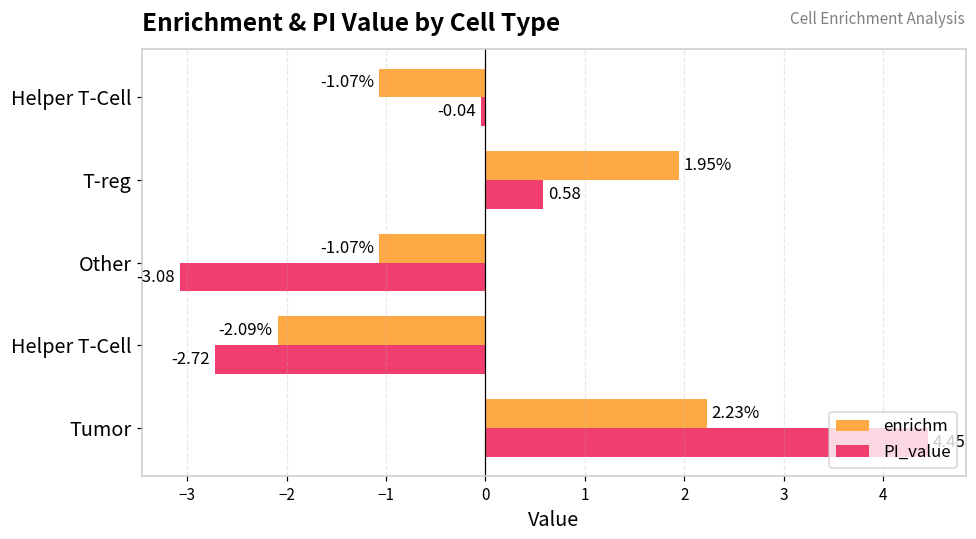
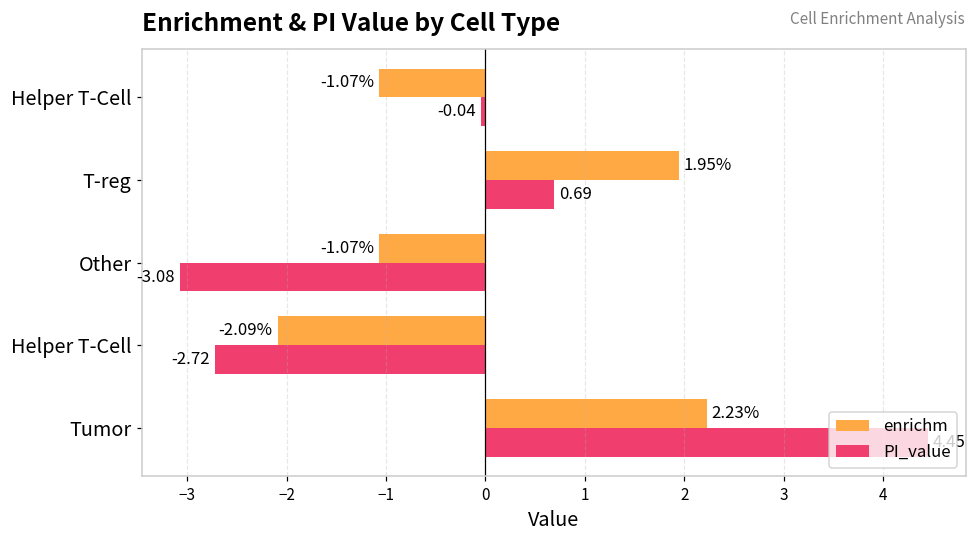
PI_value, T-reg: 0.58 -> 0.69
